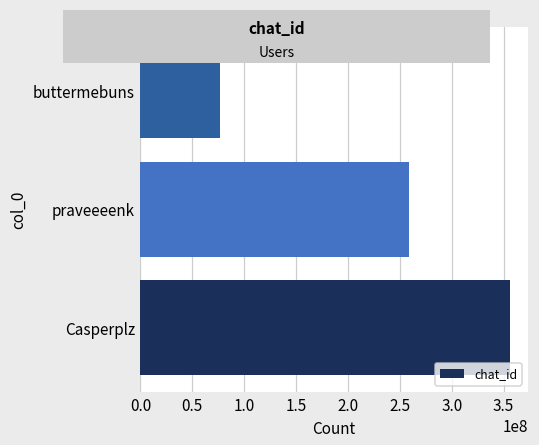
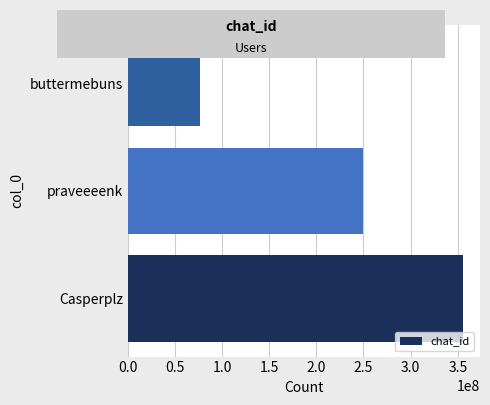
praveeeenk: 260000000 -> 250000000
